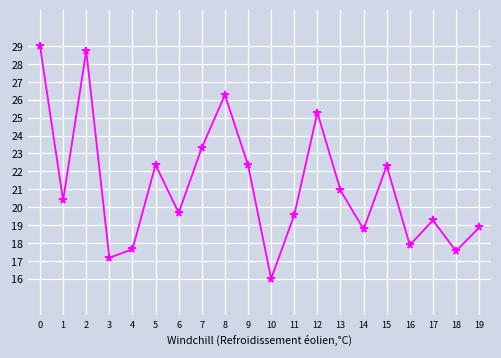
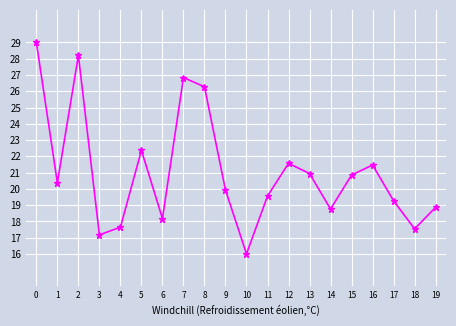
2: 28.7 -> 28.2
6: 19.7 -> 18.2
7: 23.3 -> 26.8
9: 22.4 -> 19.9
12: 25.3 -> 21.6
15: 22.3 -> 20.8
16: 17.9 -> 21.5
